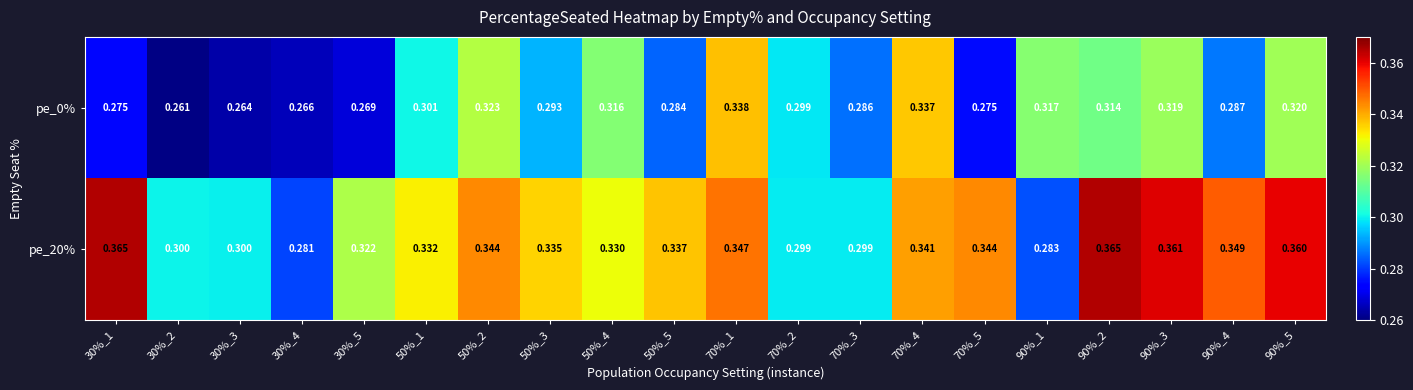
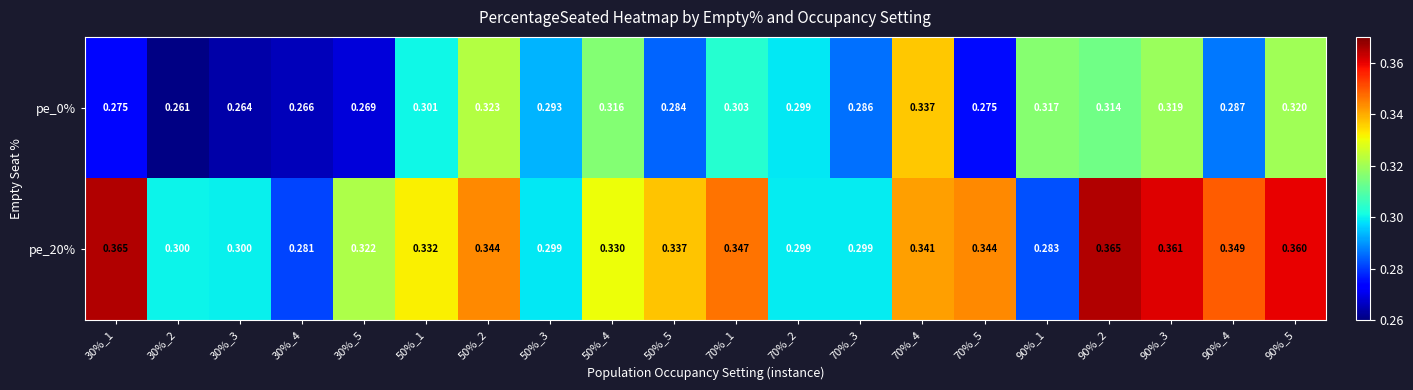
pe_0%, 70%_1: 0.338 -> 0.303
pe_20%, 50%_3: 0.335 -> 0.299
